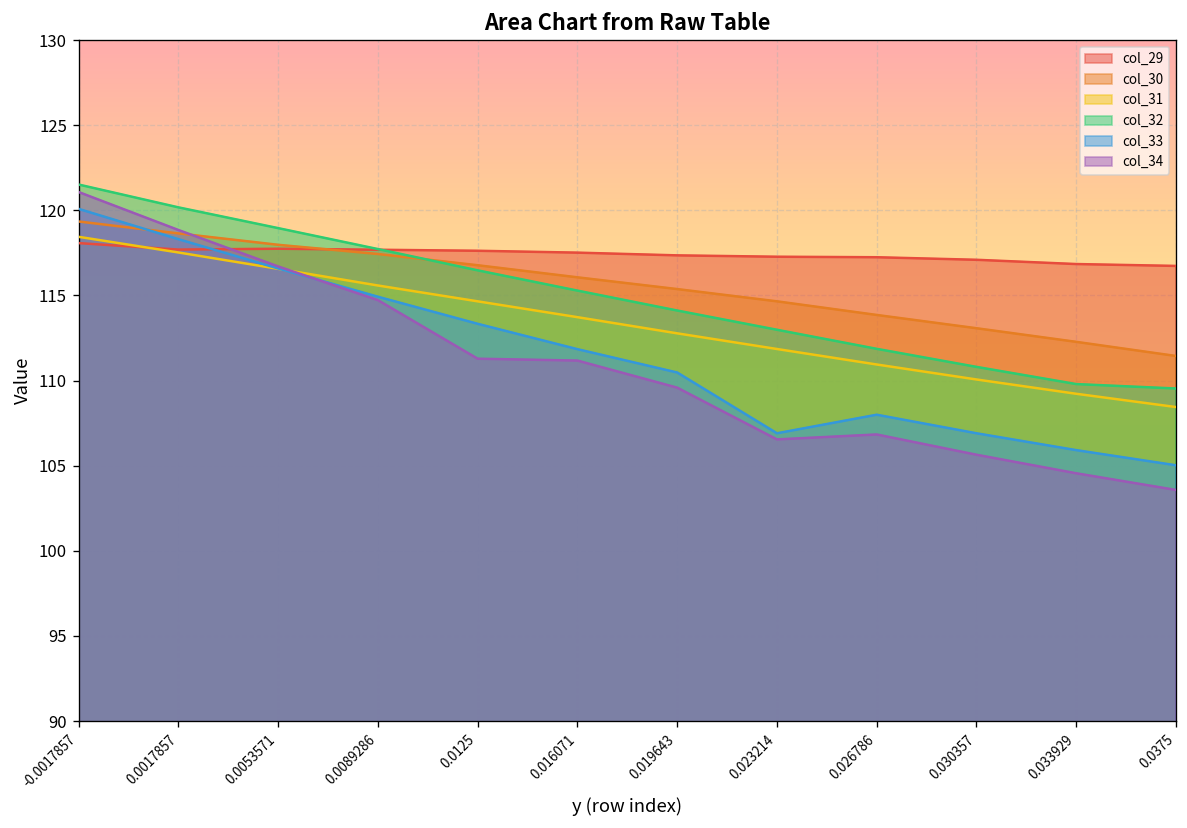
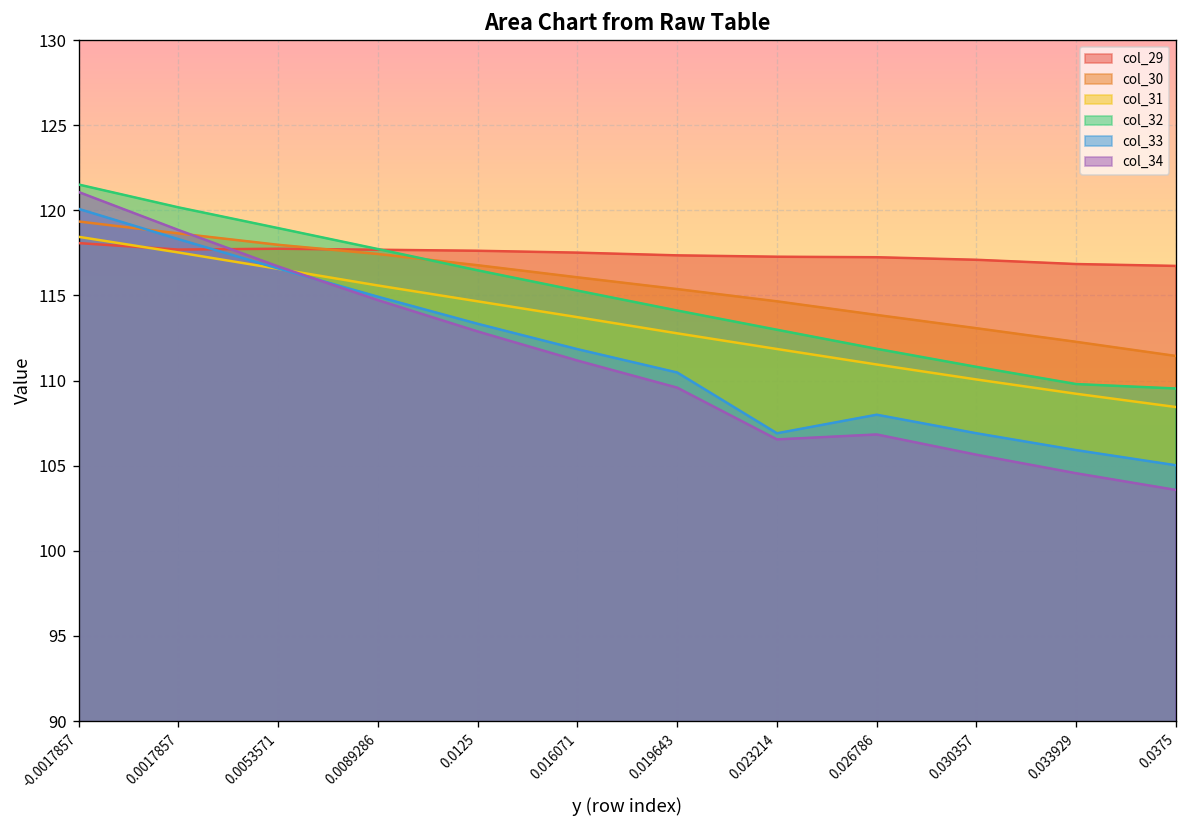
col_34, 0.0125: 111.3 -> 112.9
